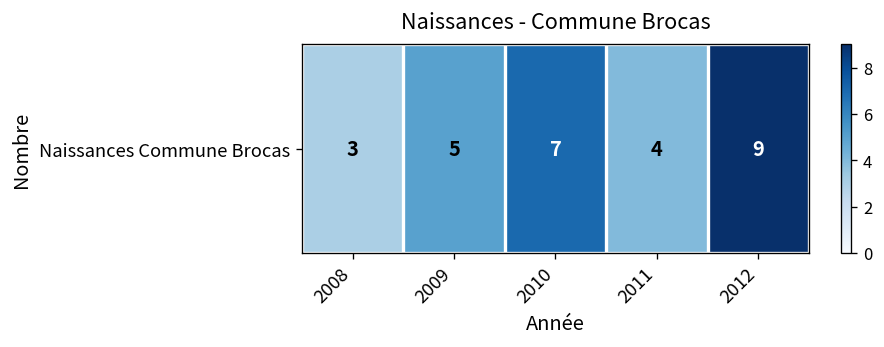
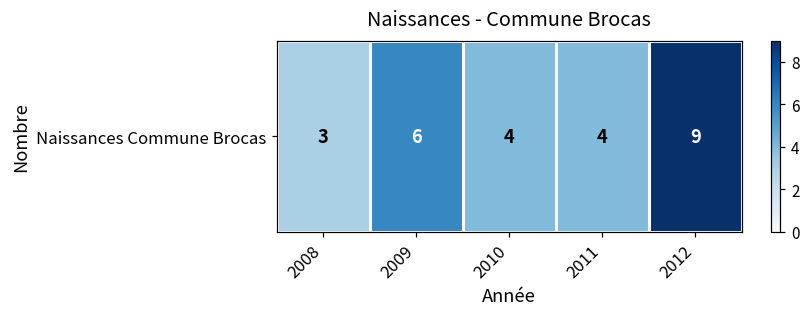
Naissances Commune Brocas, 2009: 5 -> 6
Naissances Commune Brocas, 2010: 7 -> 4
